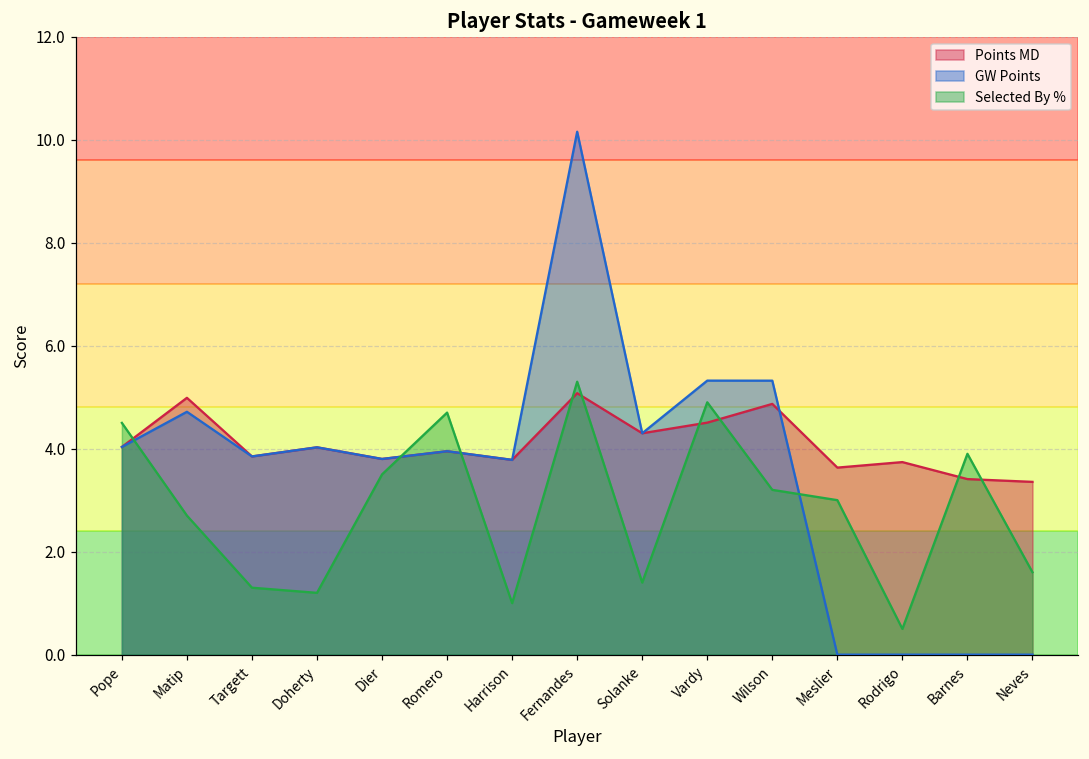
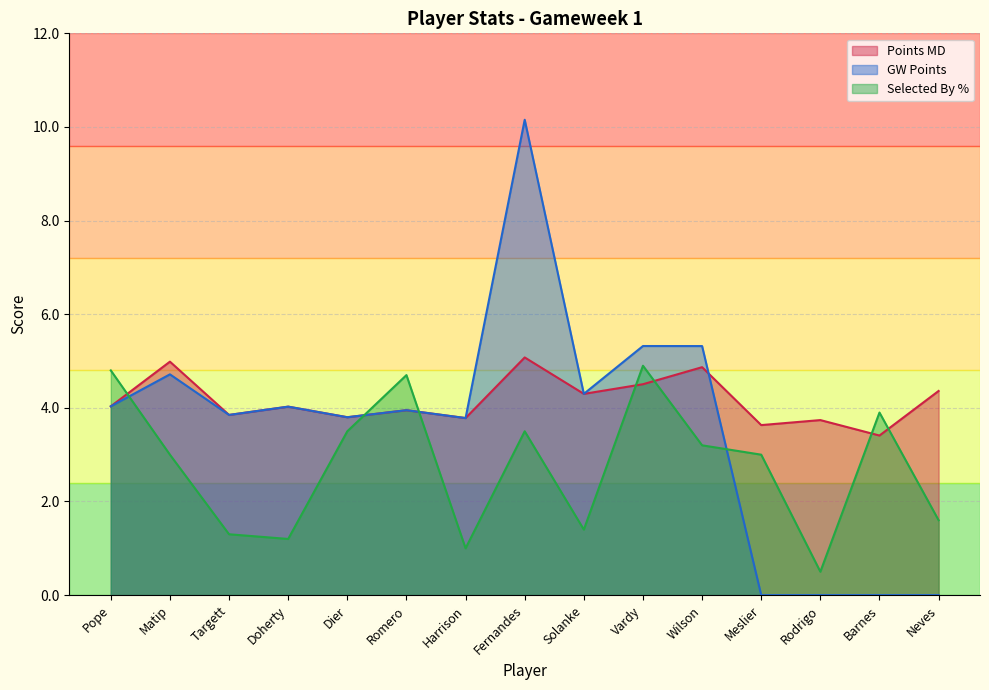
Selected By %, Pope: 4.5 -> 4.8
Selected By %, Matip: 2.7 -> 3.0
Selected By %, Fernandes: 5.3 -> 3.5
Points MD, Neves: 3.4 -> 4.4
